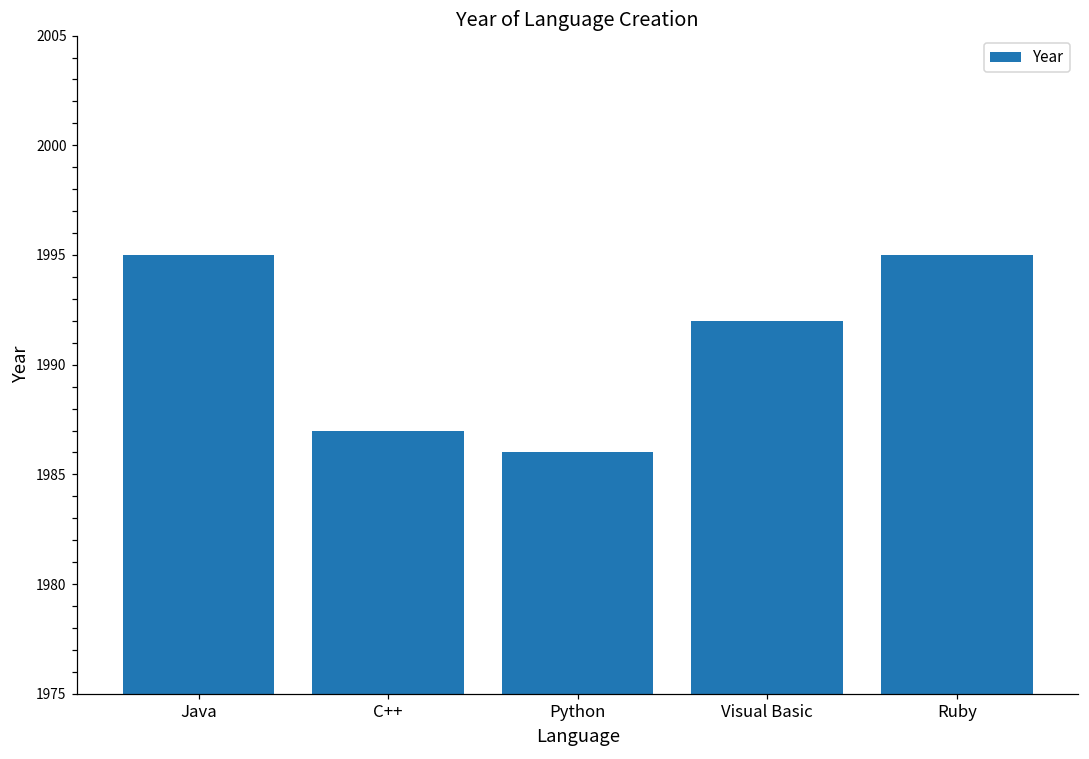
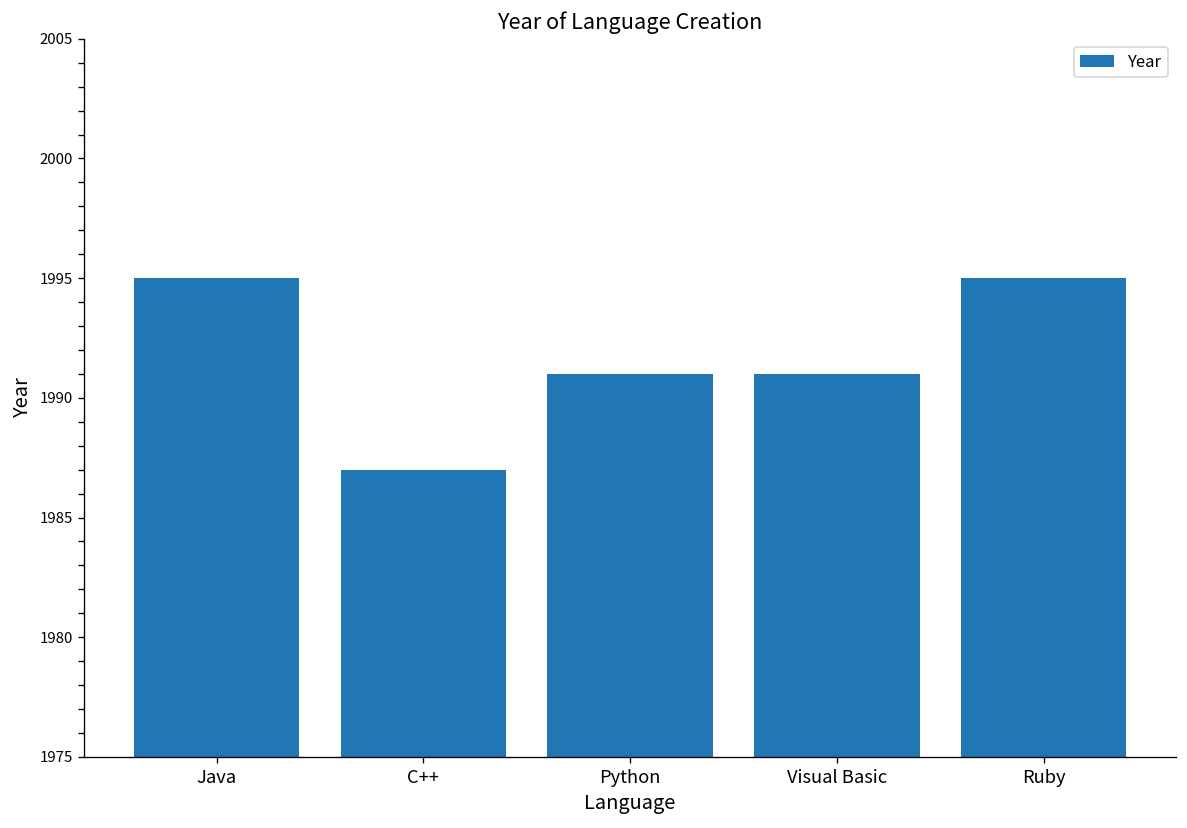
Python: 1986 -> 1991
Visual Basic: 1992 -> 1991
